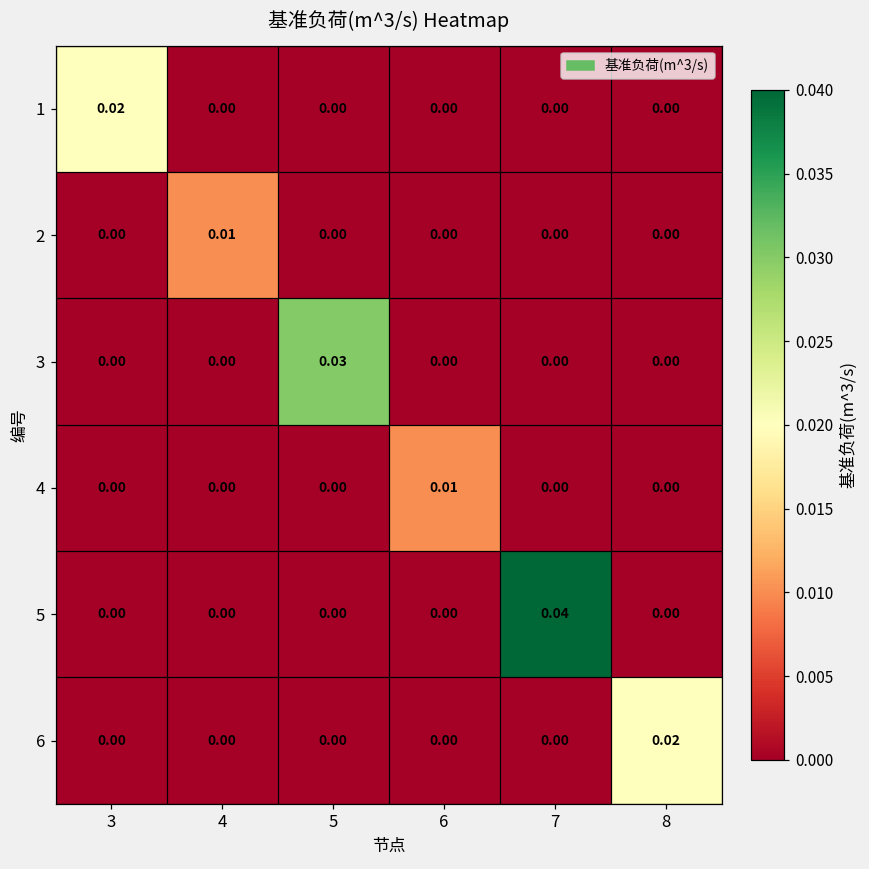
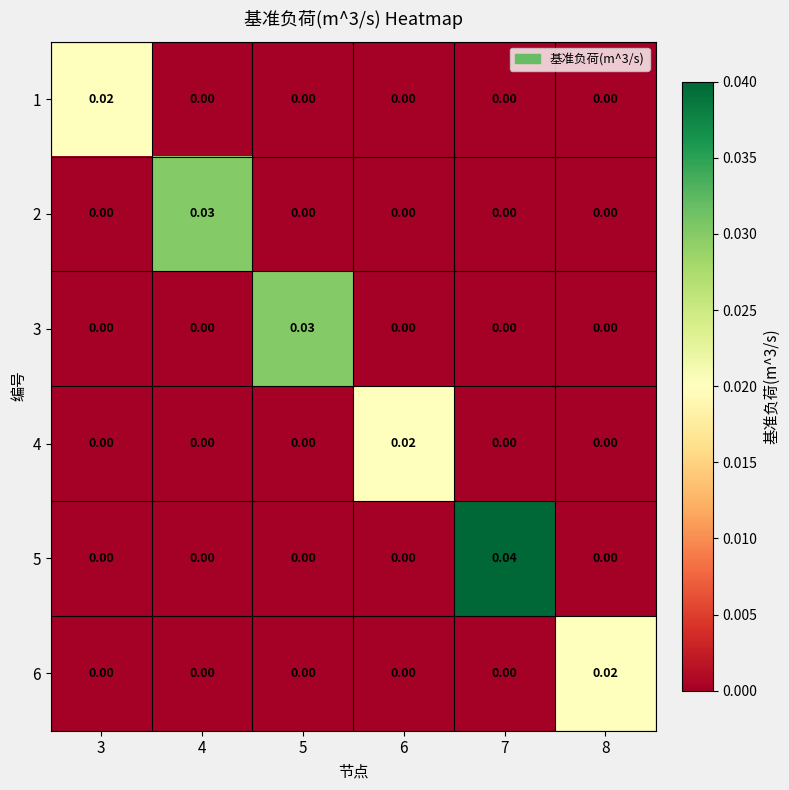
2, 4: 0.01 -> 0.03
4, 6: 0.01 -> 0.02
